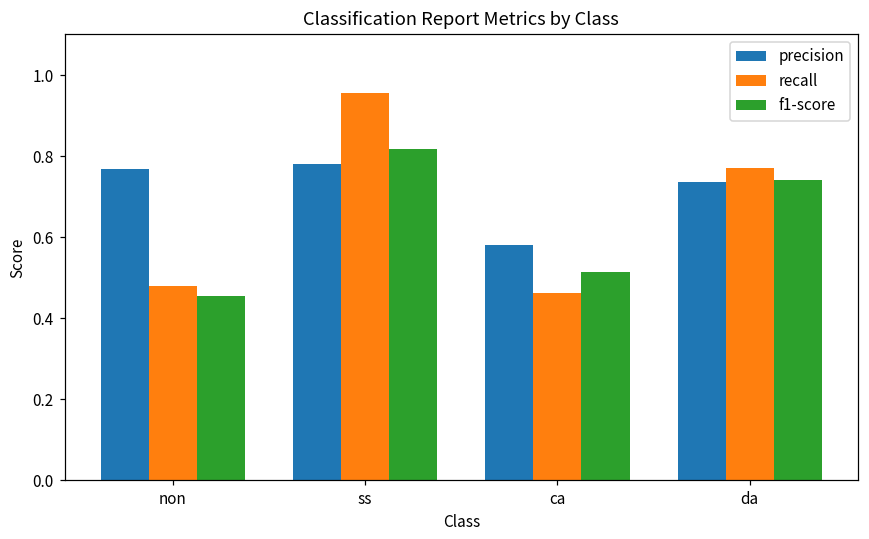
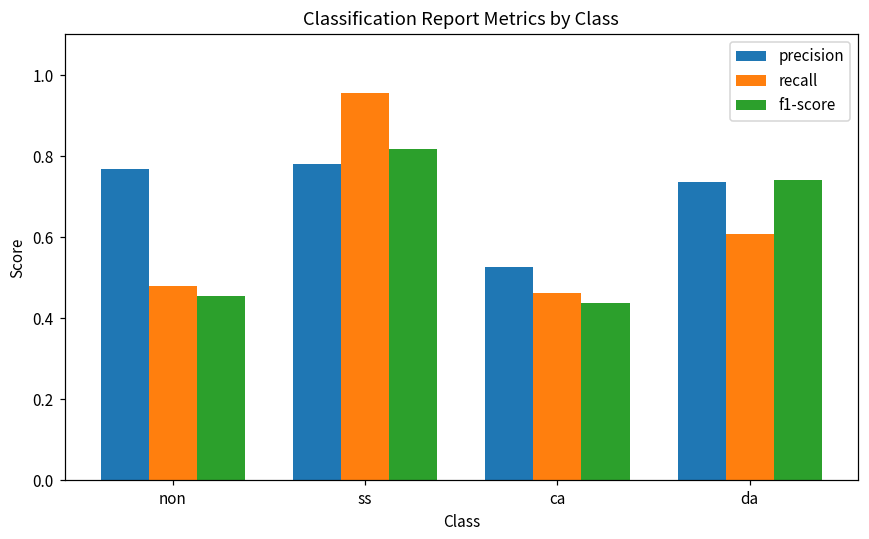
precision, ca: 0.58 -> 0.53
f1-score, ca: 0.52 -> 0.44
recall, da: 0.77 -> 0.61
